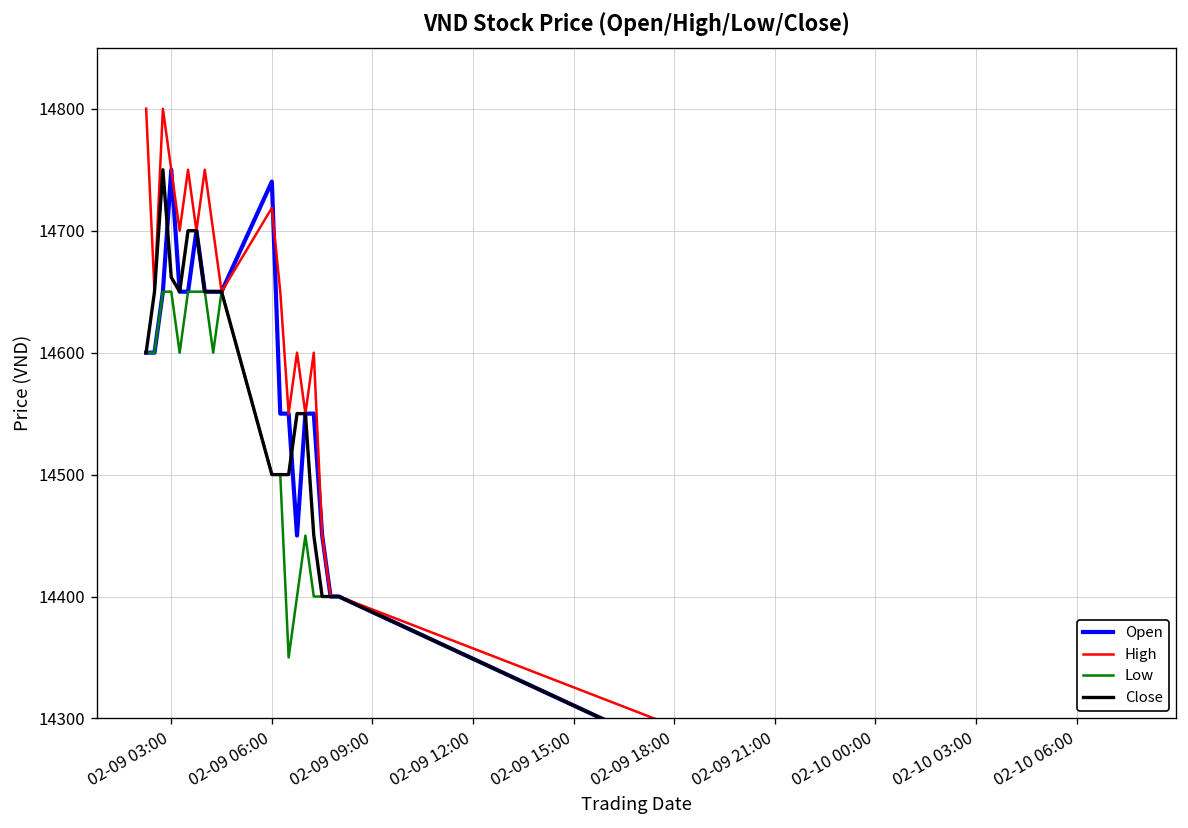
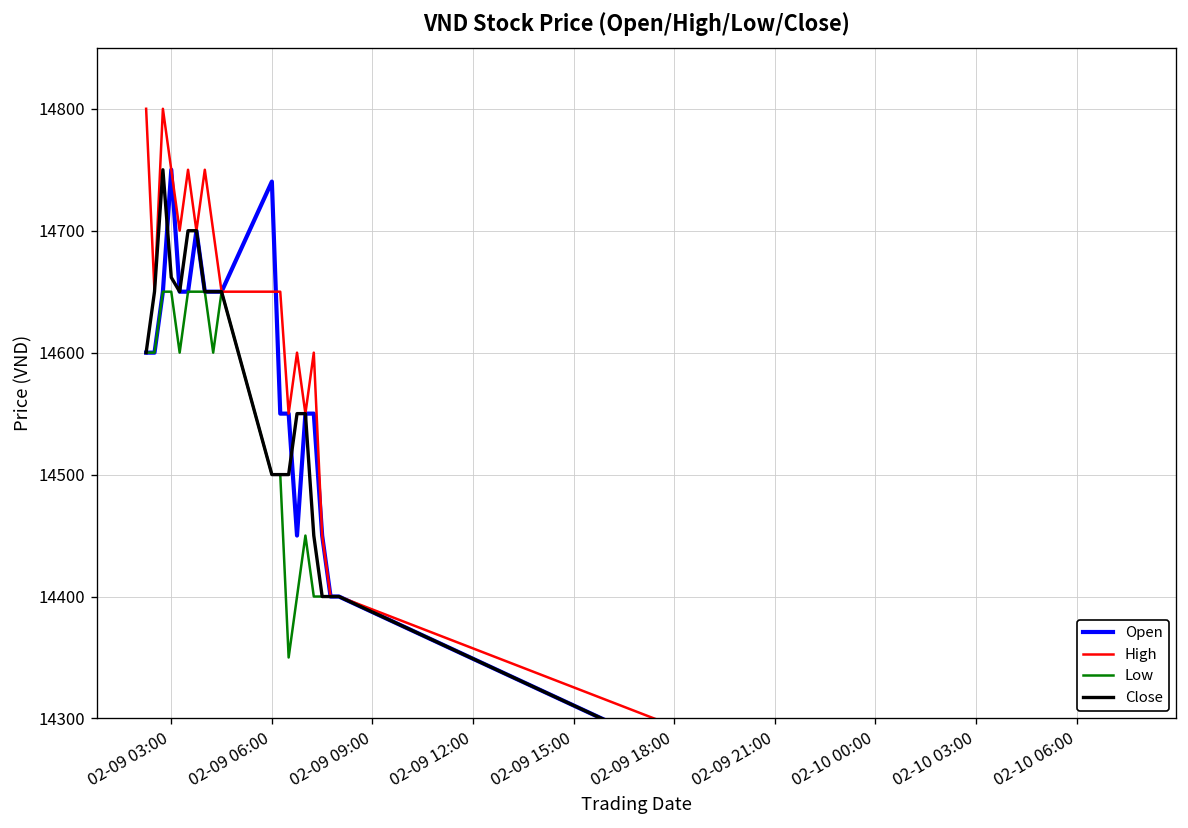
High, 02-09 06:00: 14719 -> 14650
